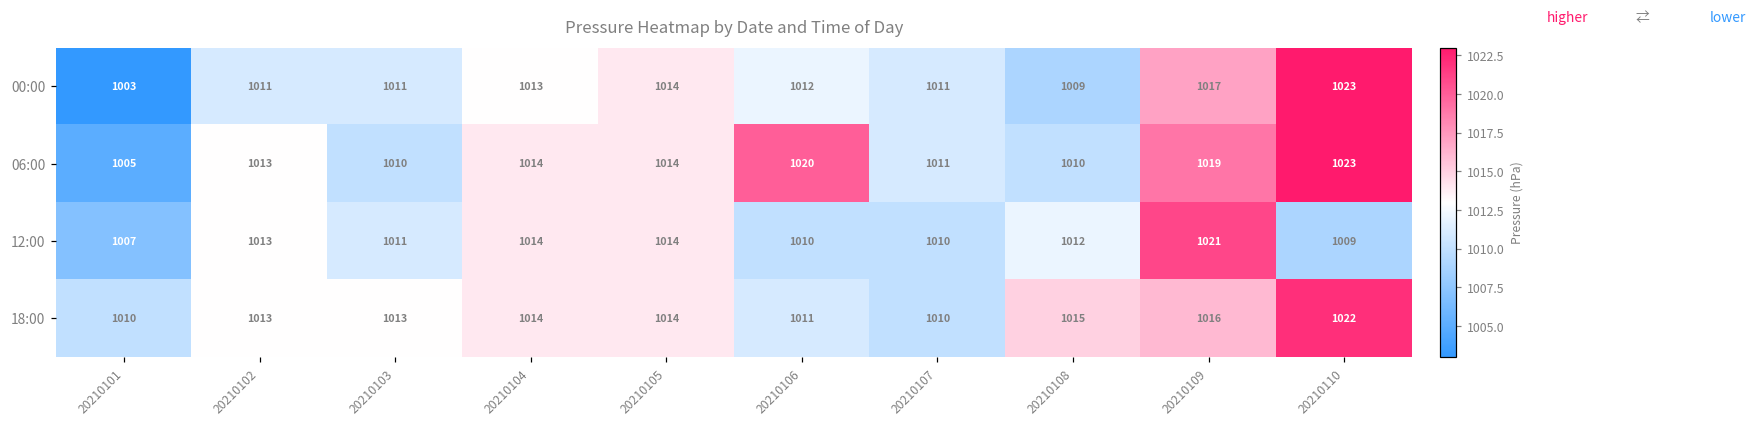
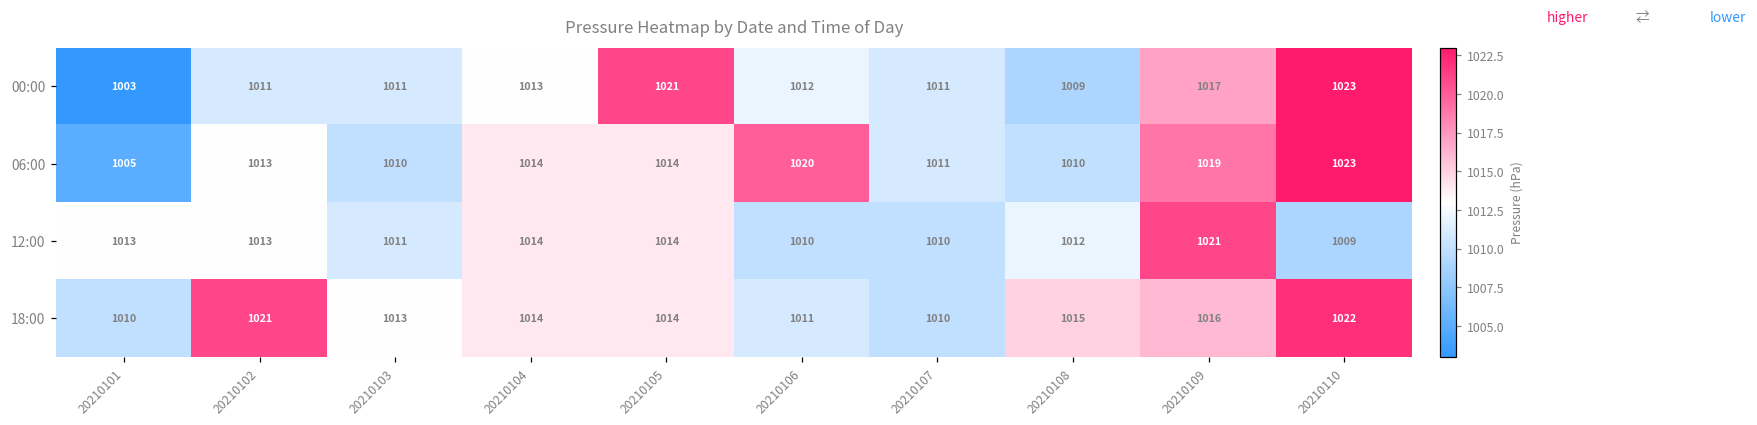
00:00, 20210105: 1014 -> 1021
12:00, 20210101: 1007 -> 1013
18:00, 20210102: 1013 -> 1021
